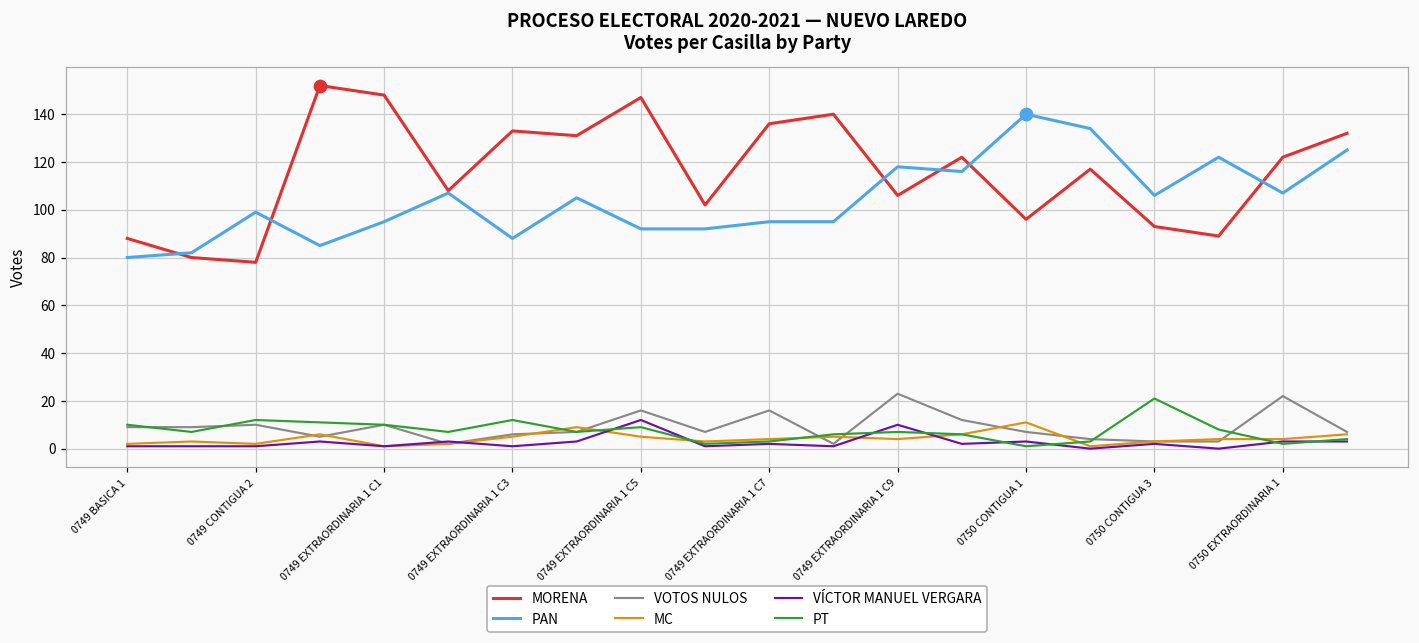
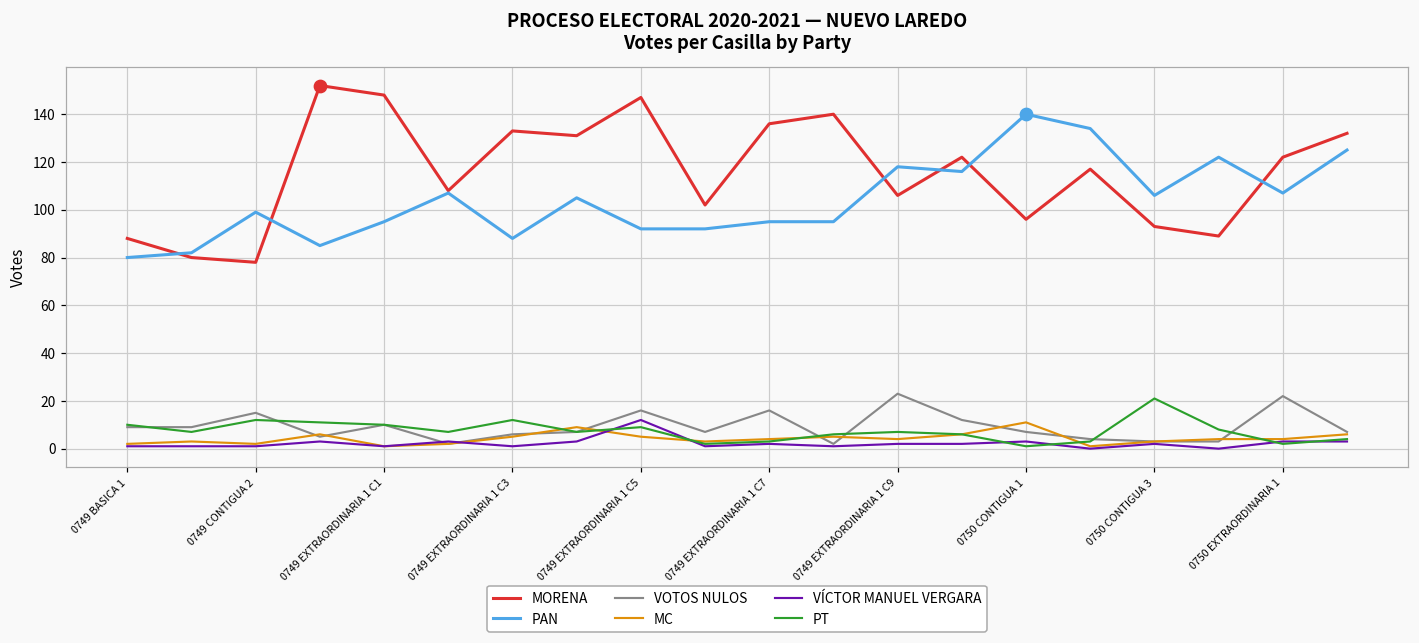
VOTOS NULOS, 0749 CONTIGUA 2: 10 -> 15
VÍCTOR MANUEL VERGARA, 0749 EXTRAORDINARIA 1 C9: 10 -> 2
